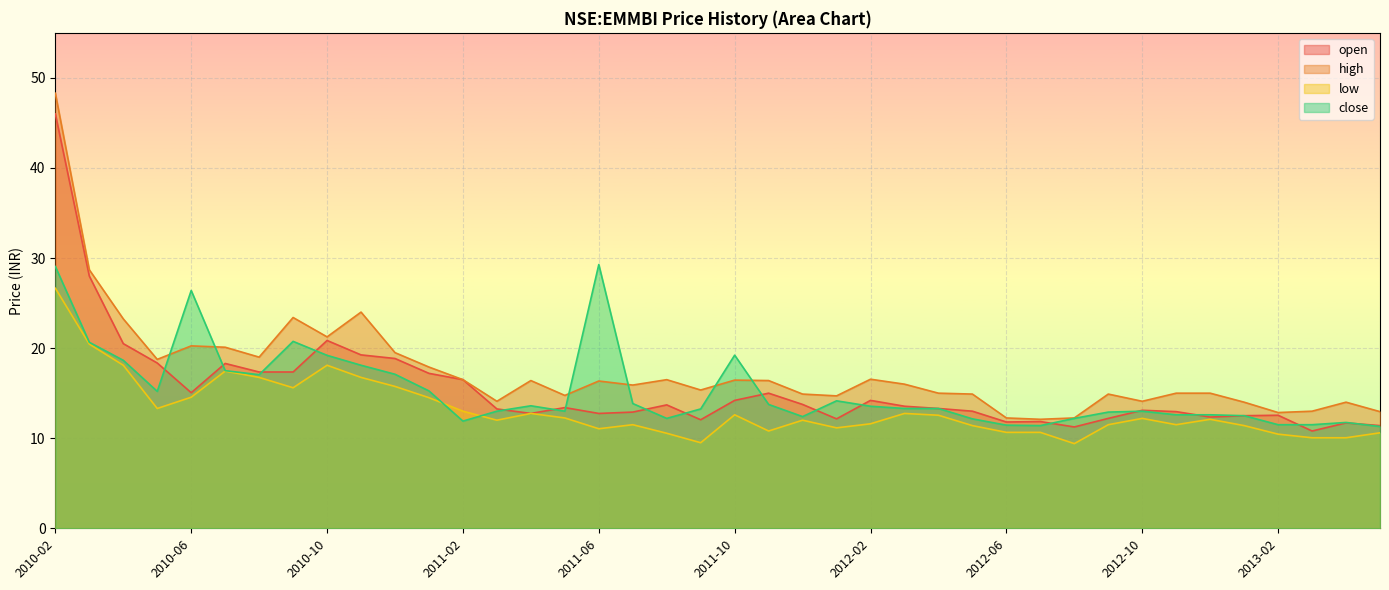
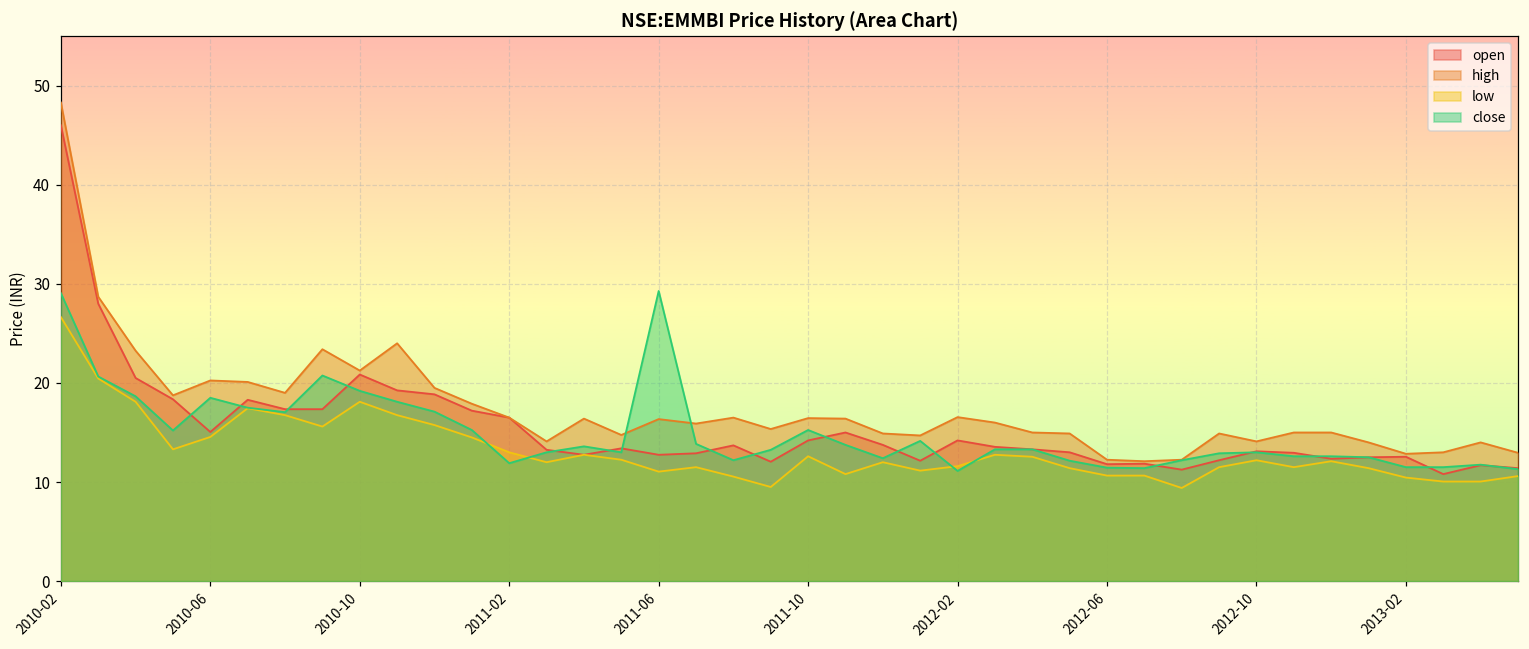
close, 2010-06: 26 -> 19
close, 2011-10: 19 -> 15
close, 2012-02: 14 -> 11
